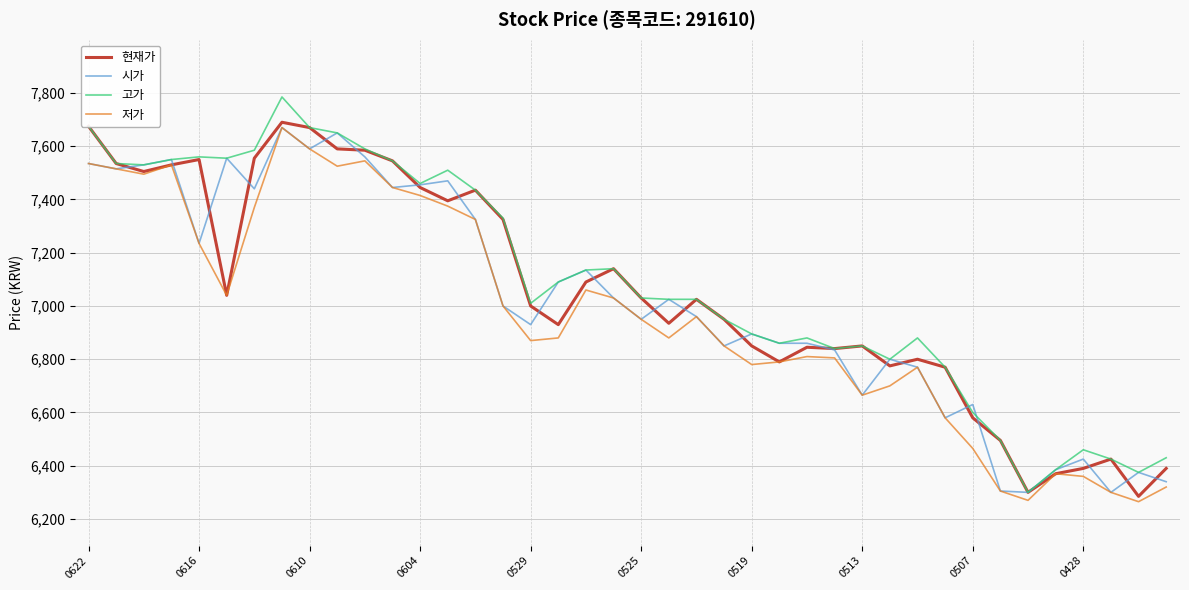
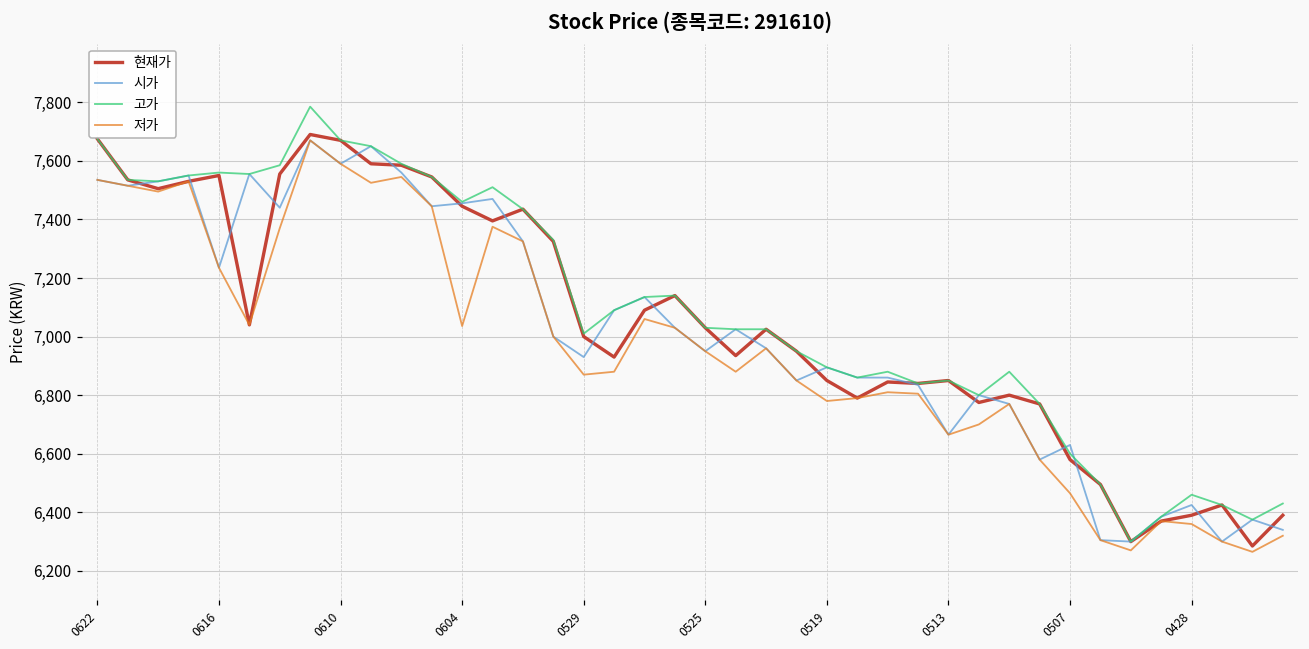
저가, 0604: 7,420 -> 7,040
